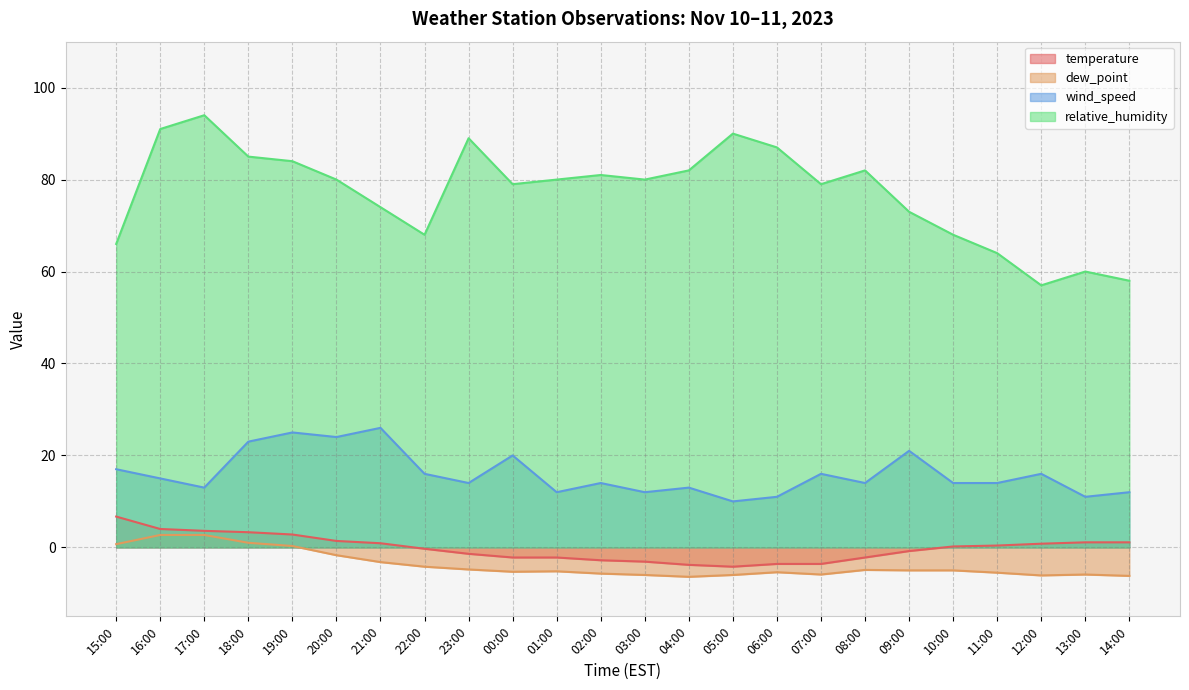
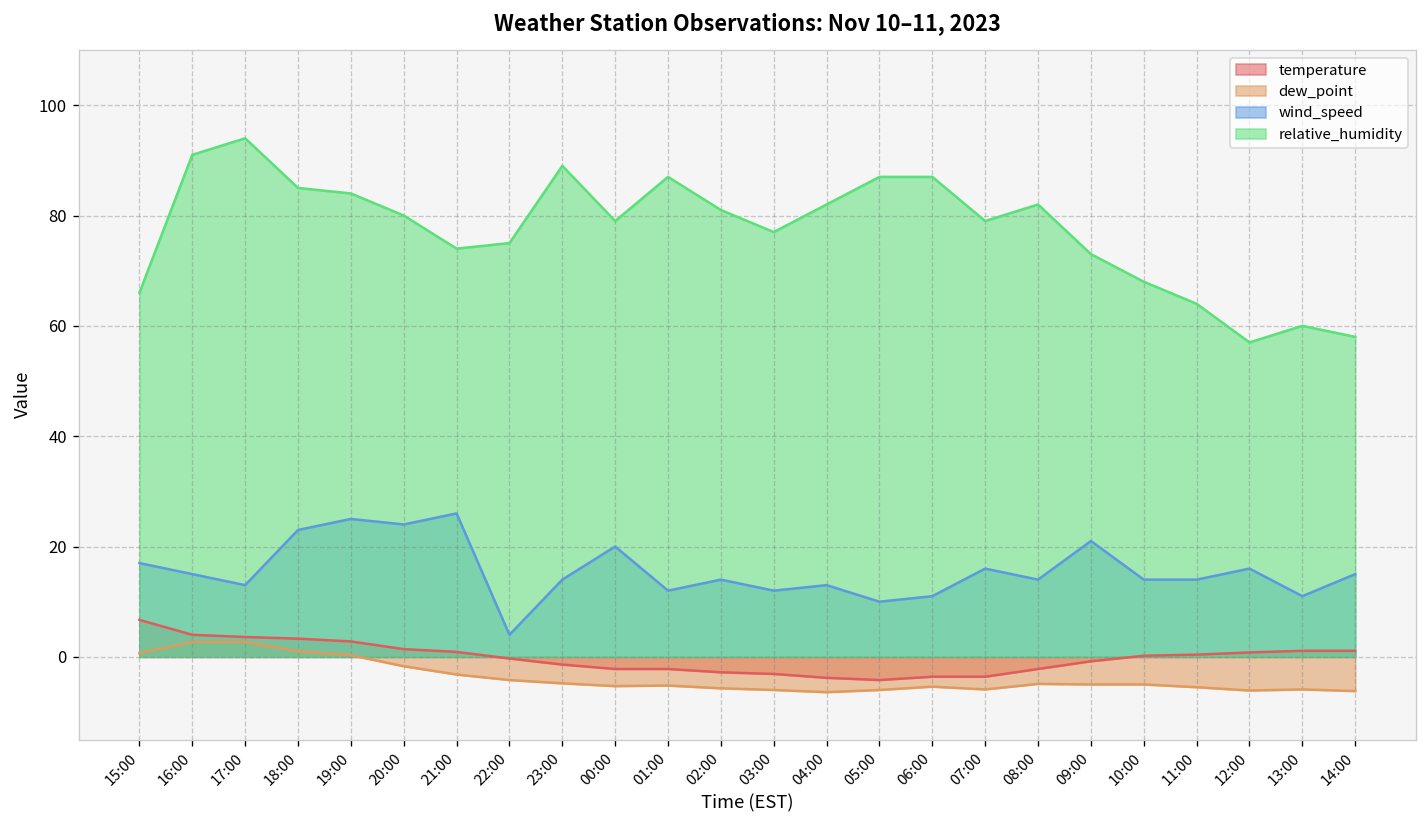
wind_speed, 22:00: 16 -> 4
relative_humidity, 22:00: 68 -> 75
relative_humidity, 01:00: 80 -> 87
relative_humidity, 03:00: 80 -> 77
relative_humidity, 05:00: 90 -> 87
wind_speed, 14:00: 12 -> 15
